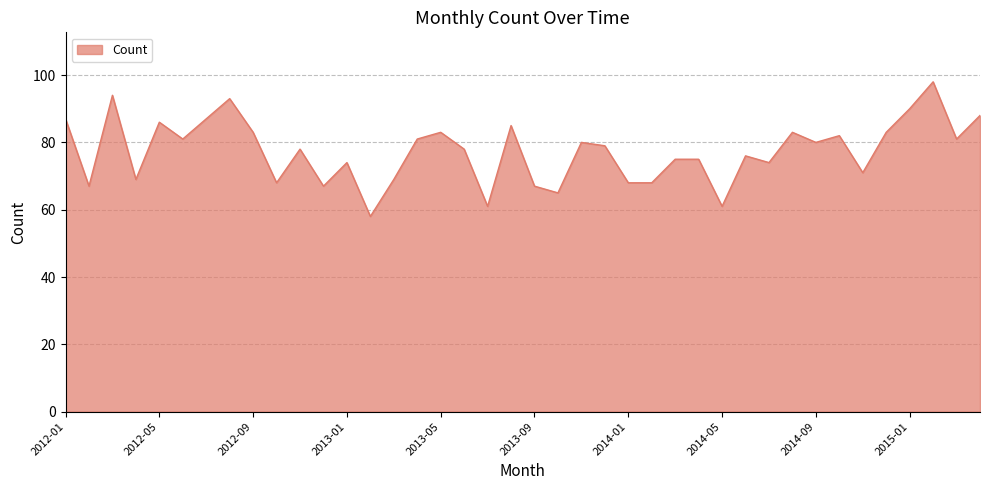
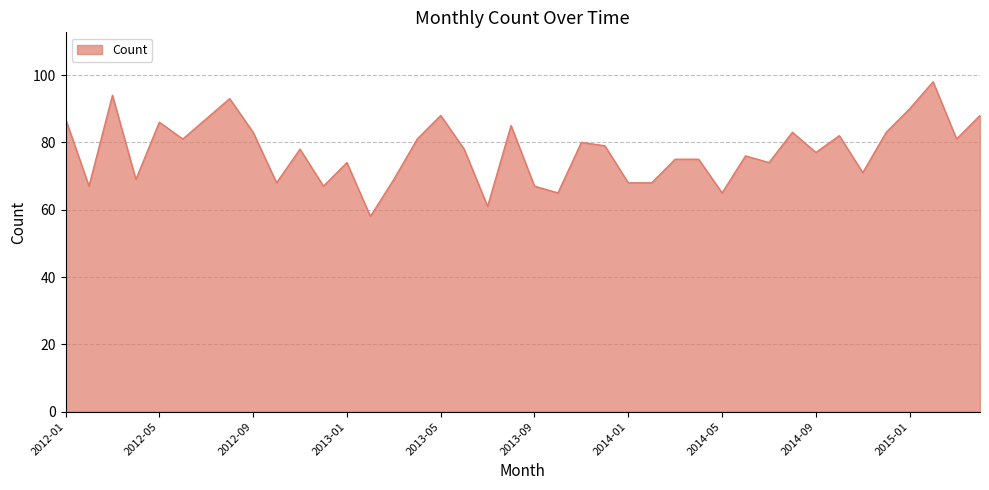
2013-05: 83 -> 88
2014-05: 61 -> 65
2014-09: 80 -> 77
